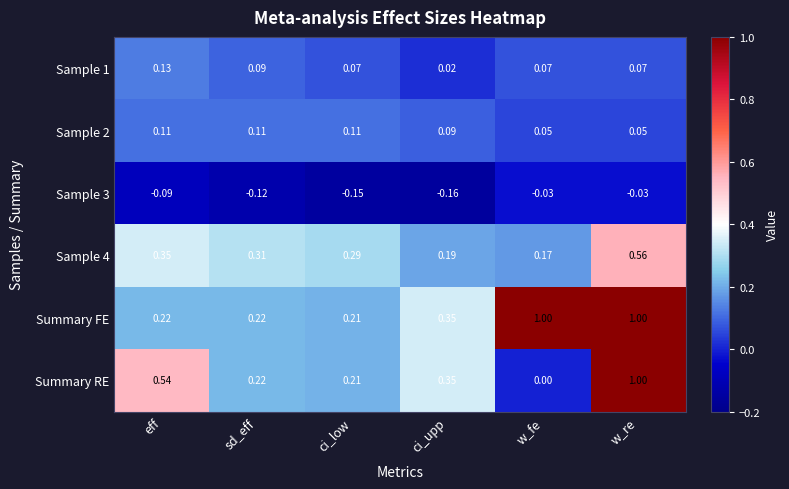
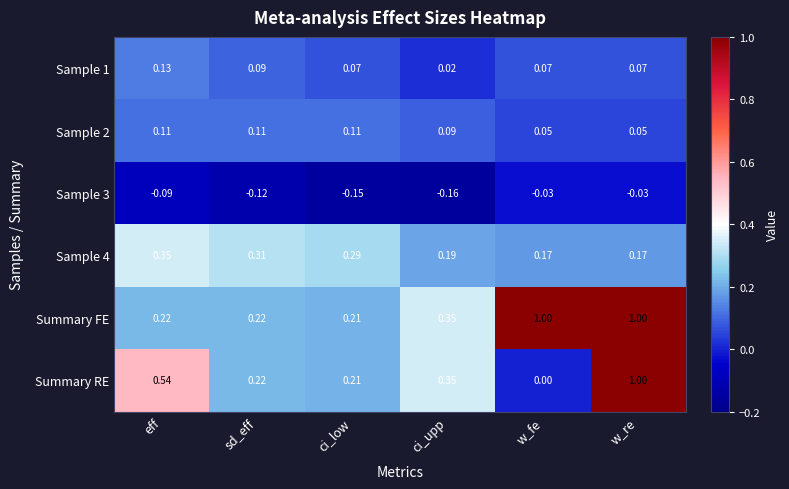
Sample 4, w_re: 0.56 -> 0.17
